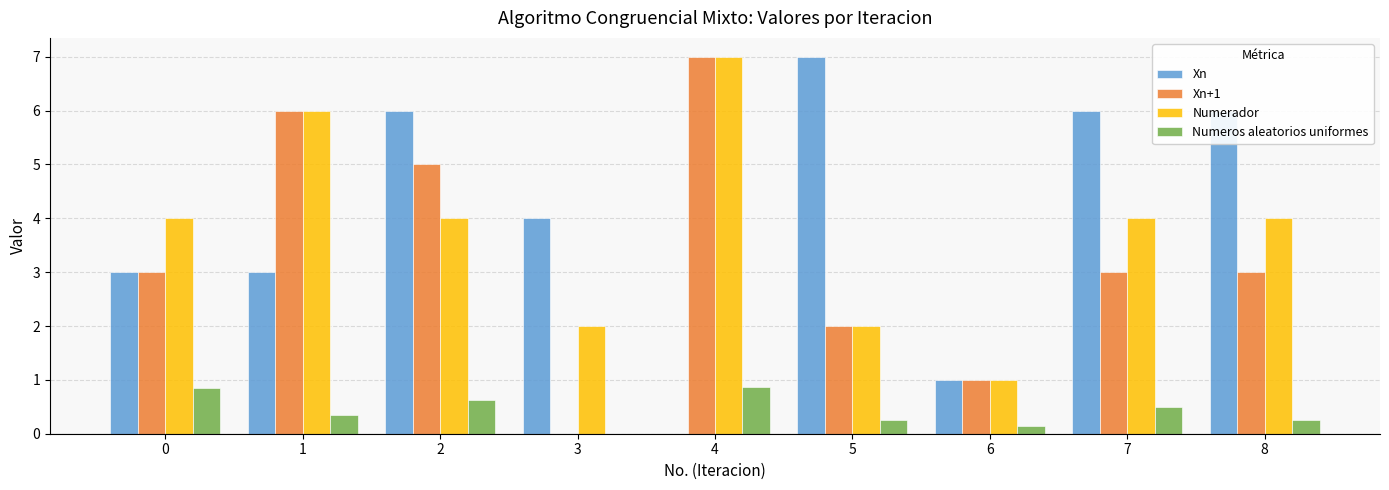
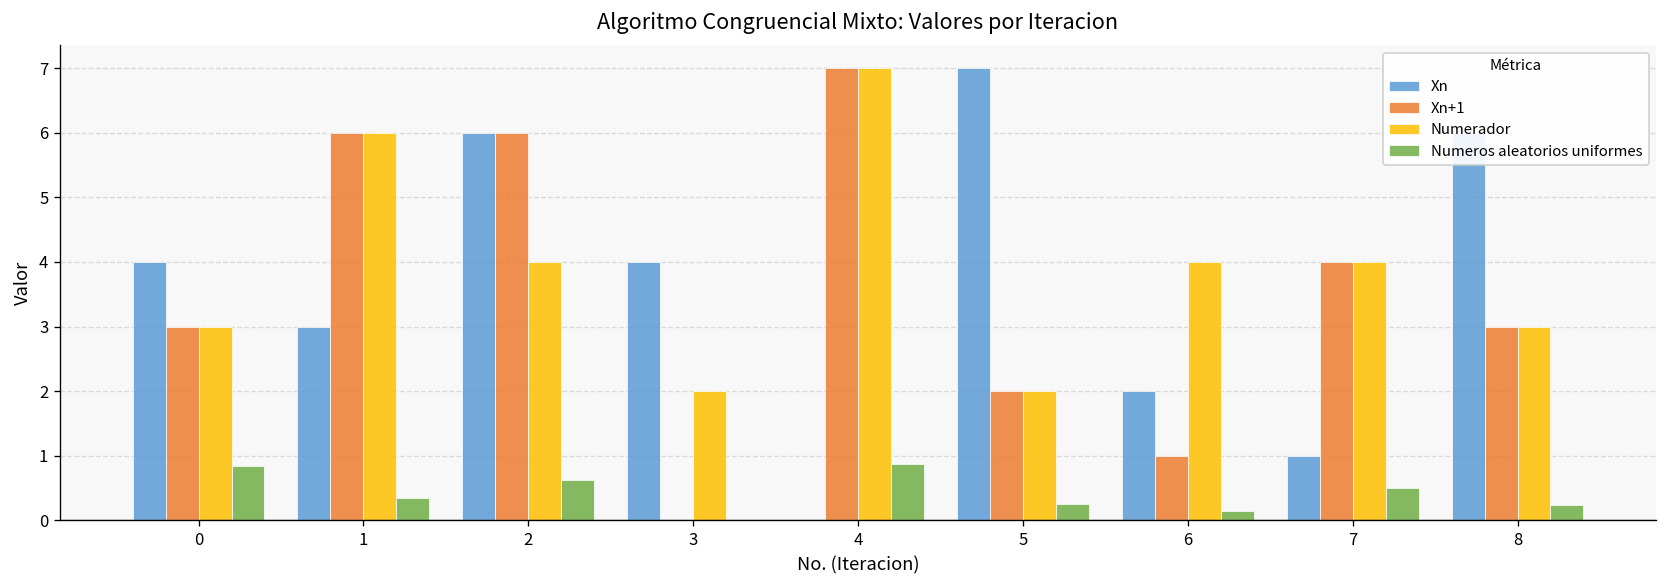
Xn, 0: 3 -> 4
Numerador, 0: 4 -> 3
Xn+1, 2: 5 -> 6
Xn, 6: 1 -> 2
Numerador, 6: 1 -> 4
Xn, 7: 6 -> 1
Xn+1, 7: 3 -> 4
Numerador, 8: 4 -> 3
